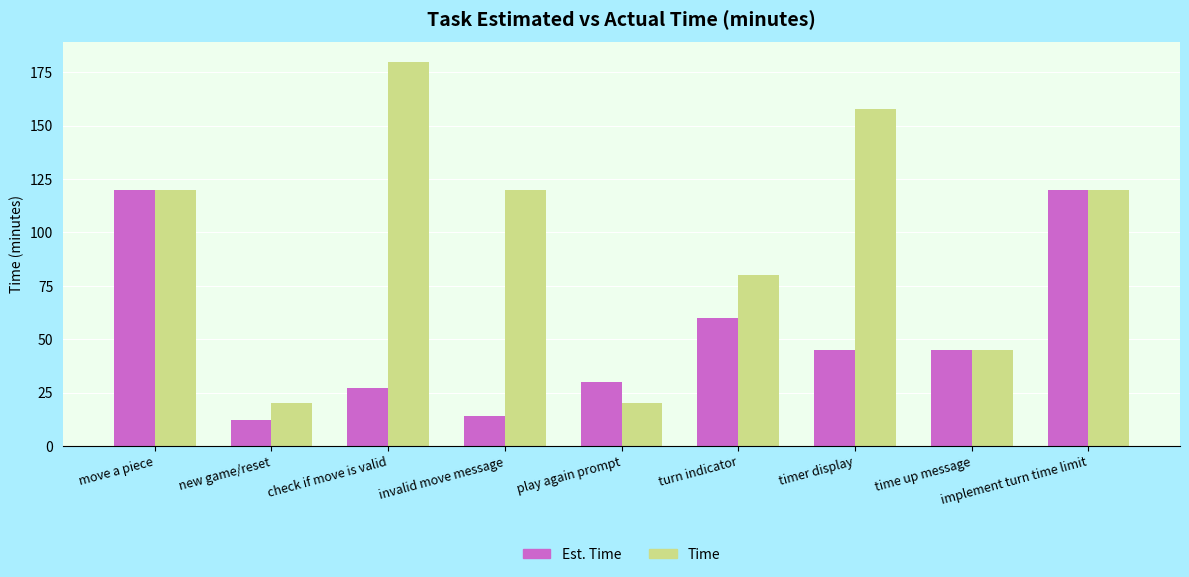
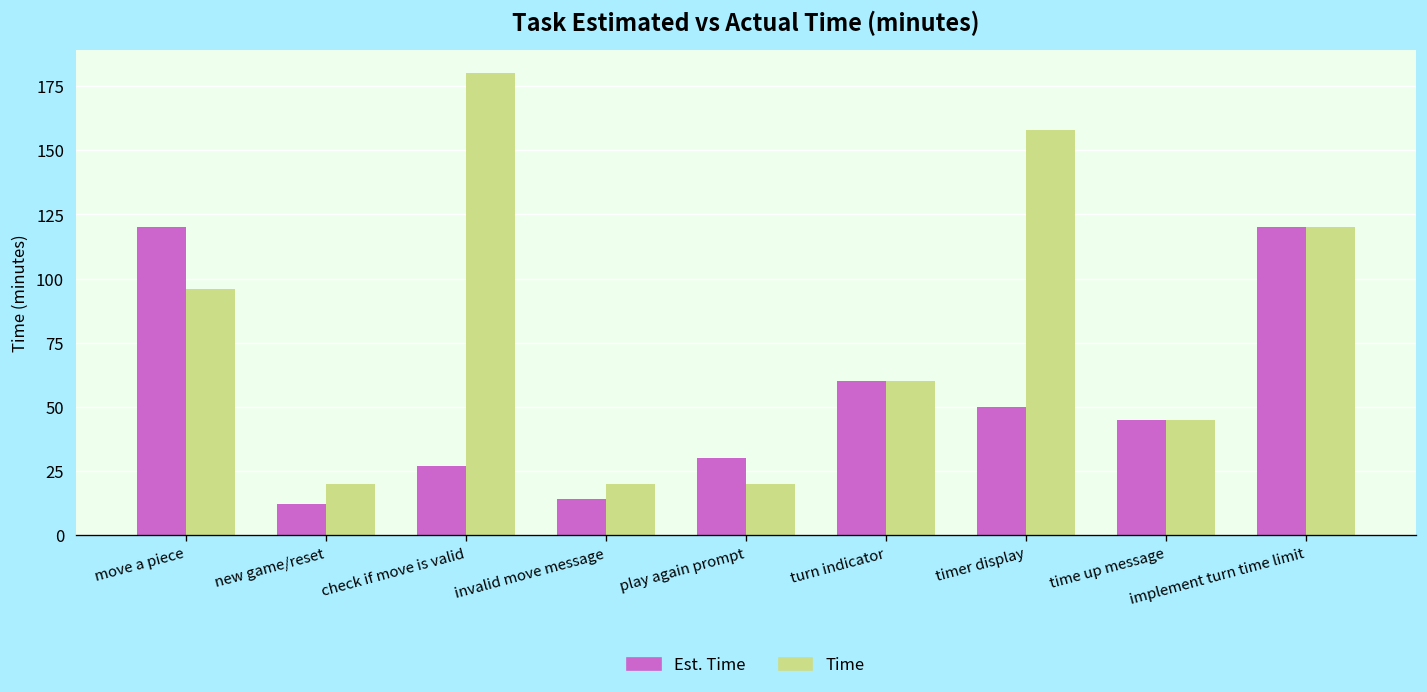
Time, move a piece: 120 -> 96
Time, invalid move message: 120 -> 20
Time, turn indicator: 80 -> 60
Est. Time, timer display: 45 -> 50
